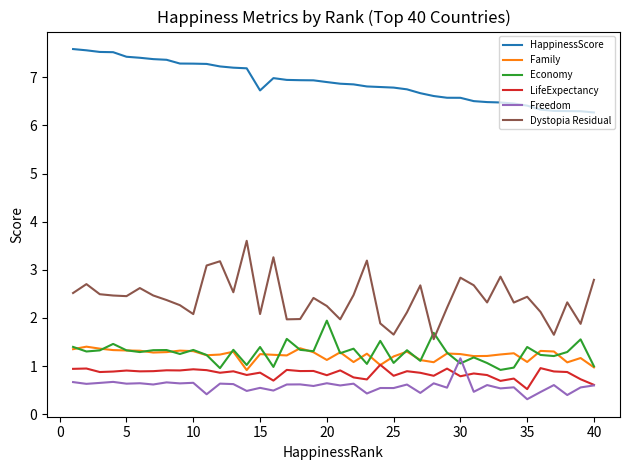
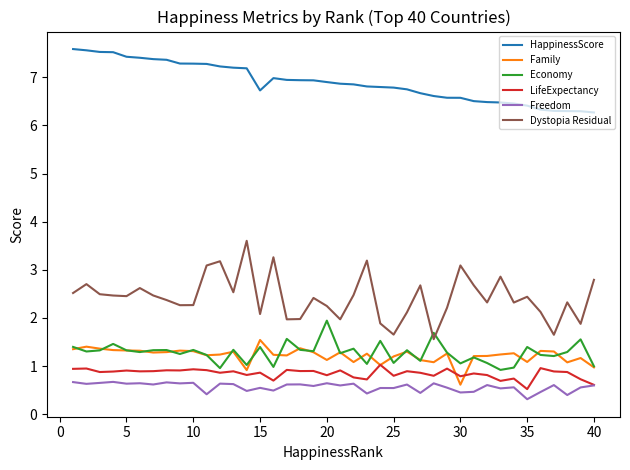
Dystopia Residual, 10: 2.1 -> 2.3
Family, 15: 1.2 -> 1.5
Family, 30: 1.2 -> 0.6
Freedom, 30: 1.2 -> 0.5
Dystopia Residual, 30: 2.8 -> 3.1
